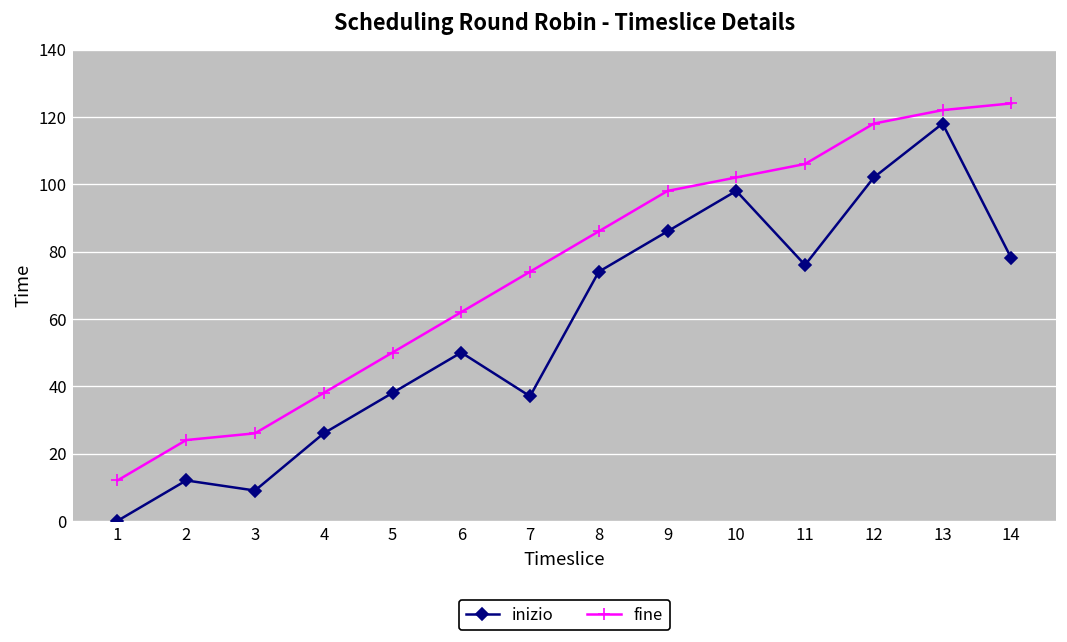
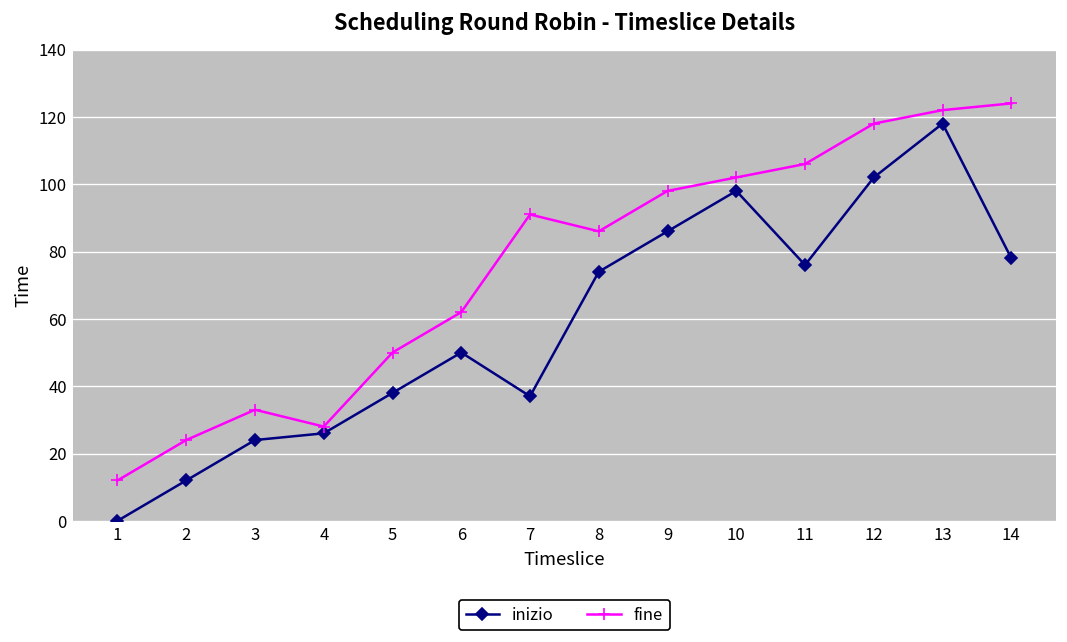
inizio, 3: 9 -> 24
fine, 3: 26 -> 33
fine, 4: 38 -> 28
fine, 7: 74 -> 91
